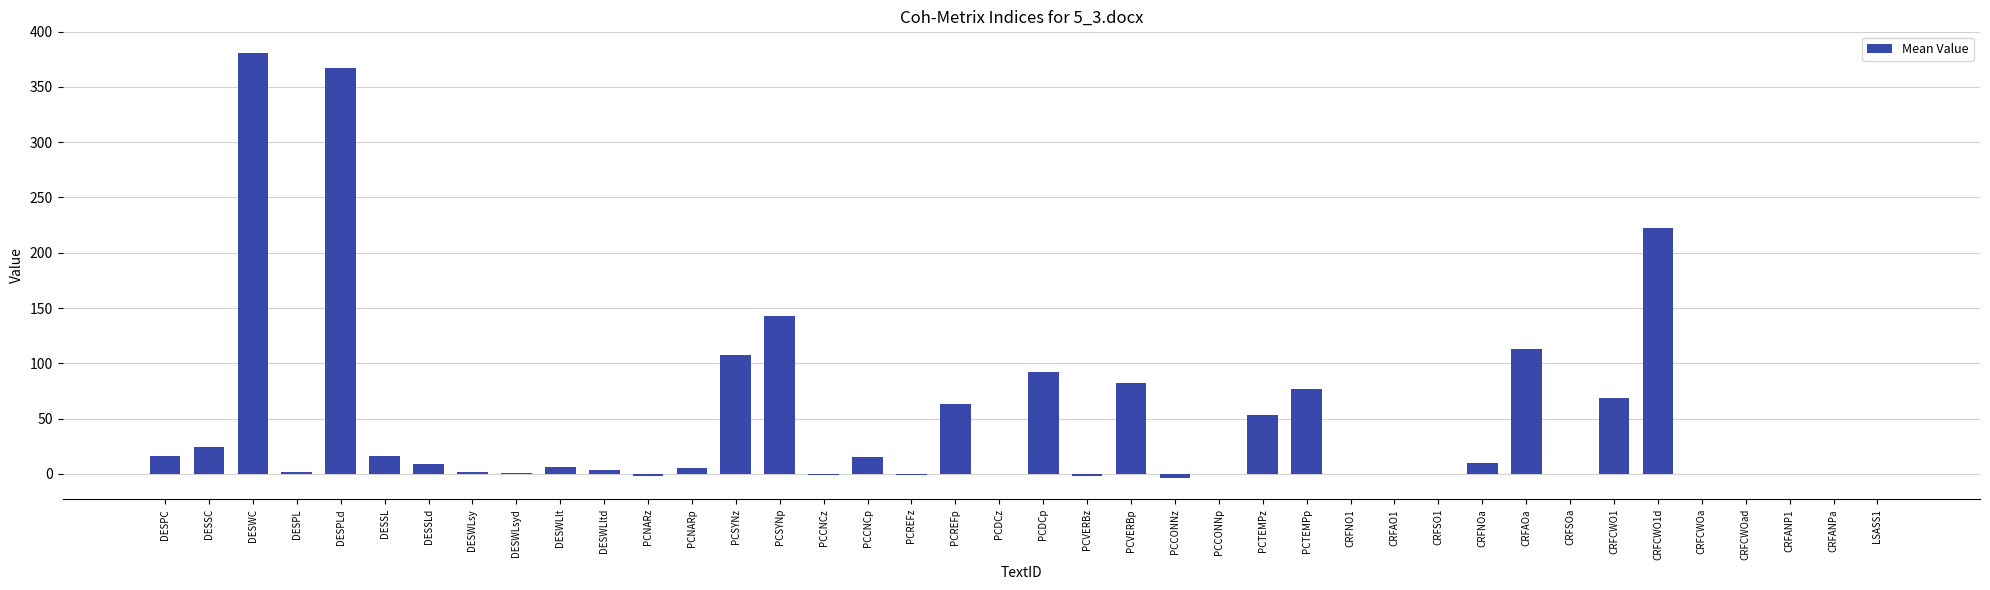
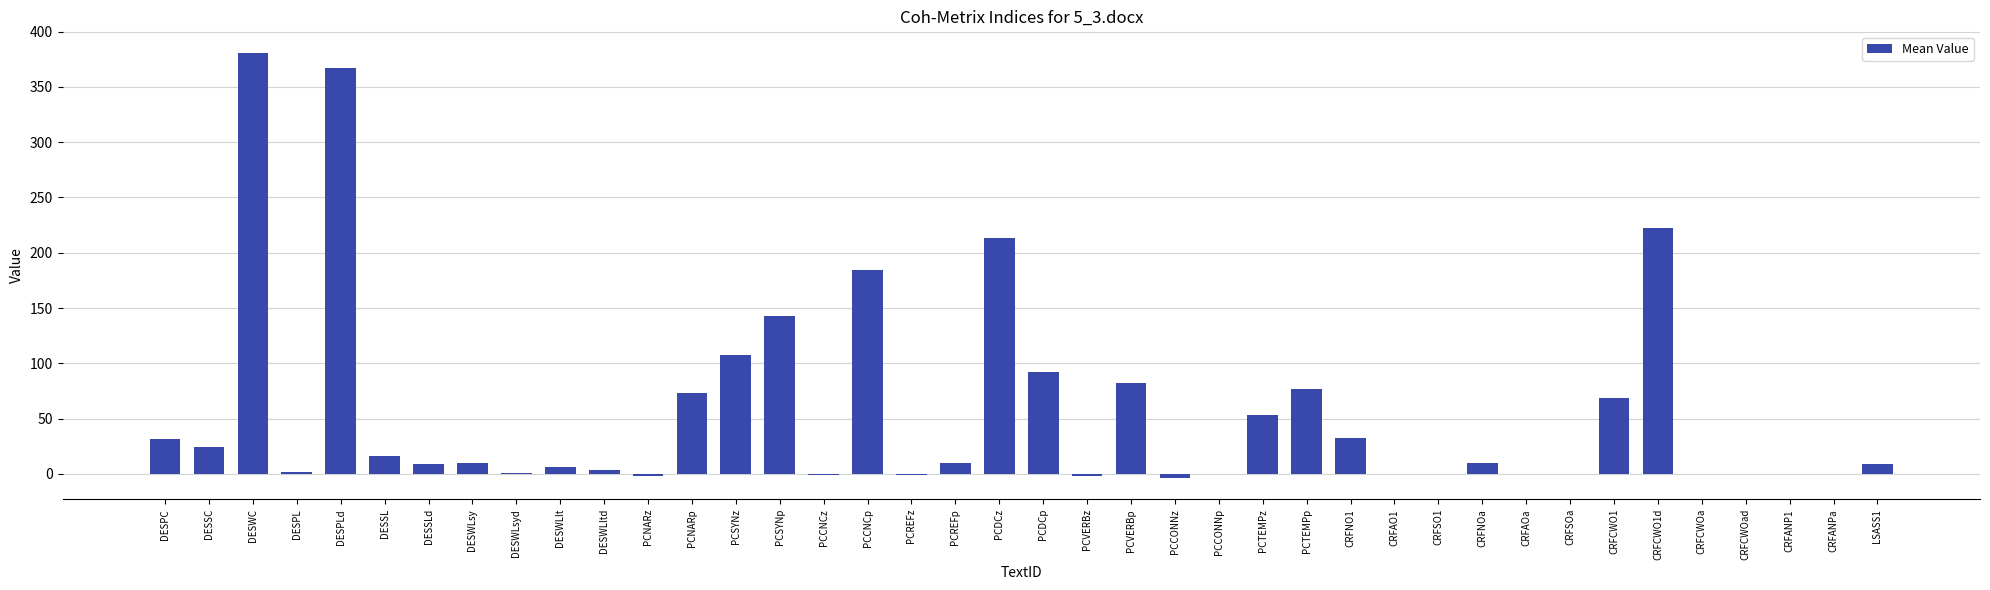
DESPC: 16 -> 32
DESWLsy: 2 -> 10
PCNARp: 5 -> 74
PCCNCp: 15 -> 184
PCREFp: 64 -> 10
PCDCz: 0 -> 214
CRFNO1: 0 -> 32
CRFAOa: 113 -> 0
LSASS1: 0 -> 9
